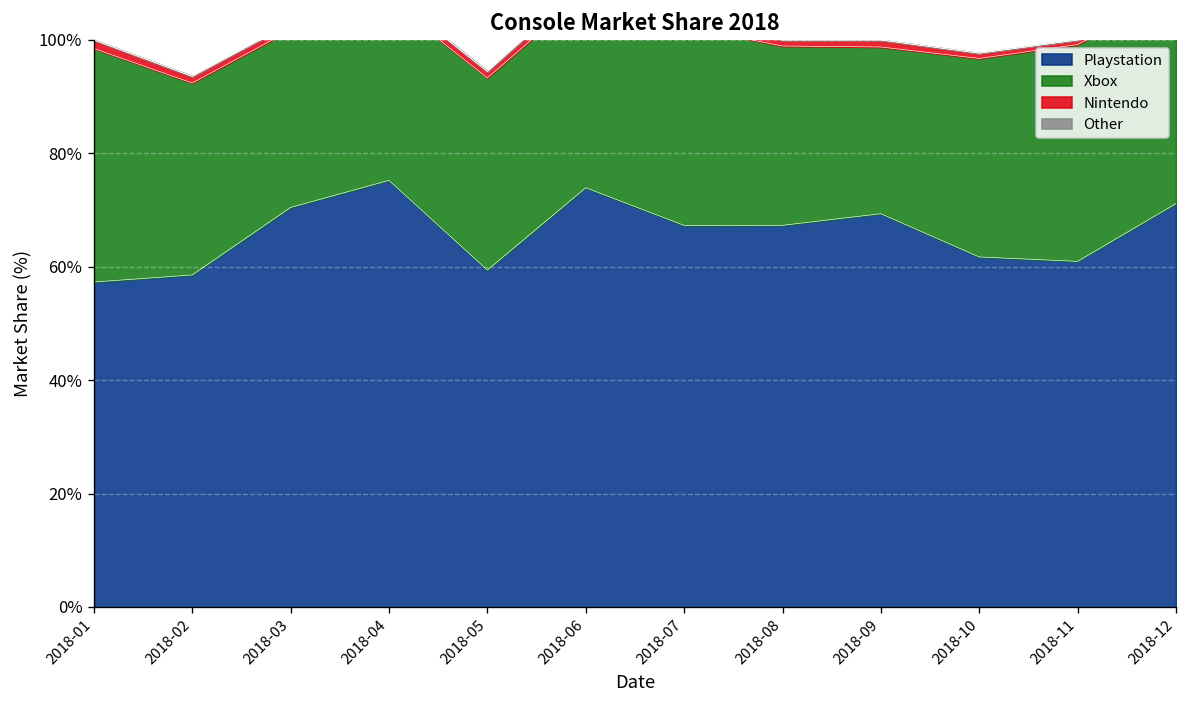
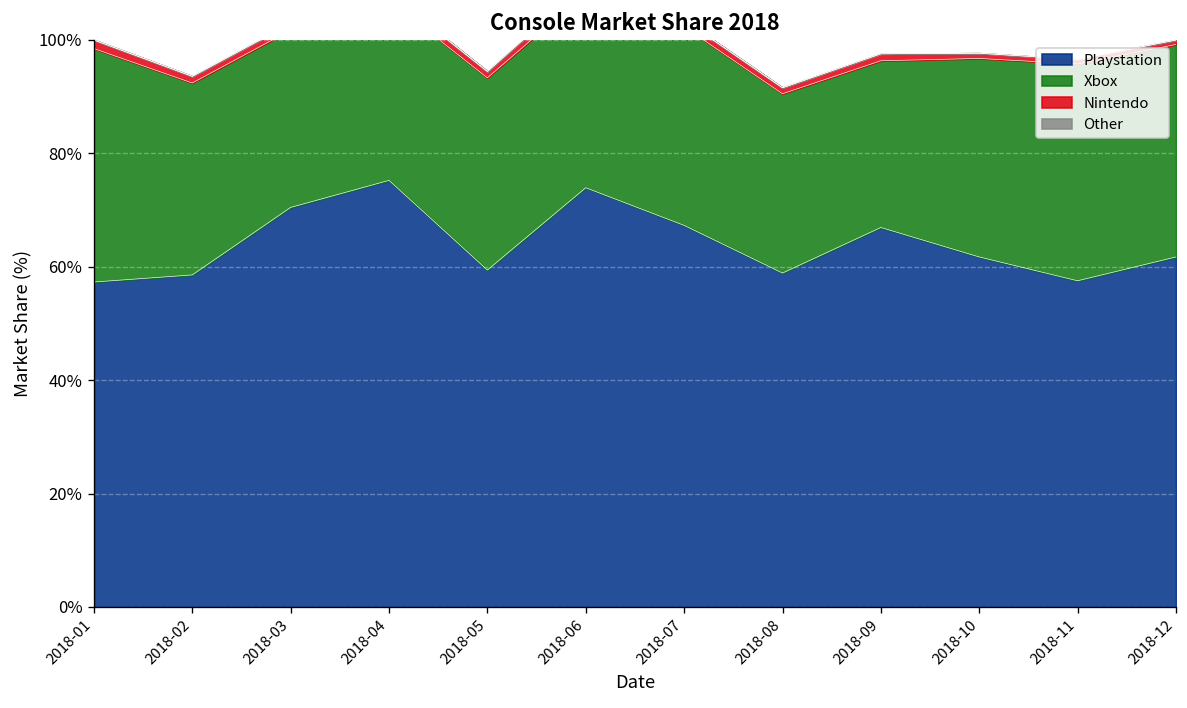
Playstation, 2018-08: 67% -> 59%
Playstation, 2018-09: 69% -> 67%
Playstation, 2018-11: 61% -> 58%
Playstation, 2018-12: 71% -> 62%
